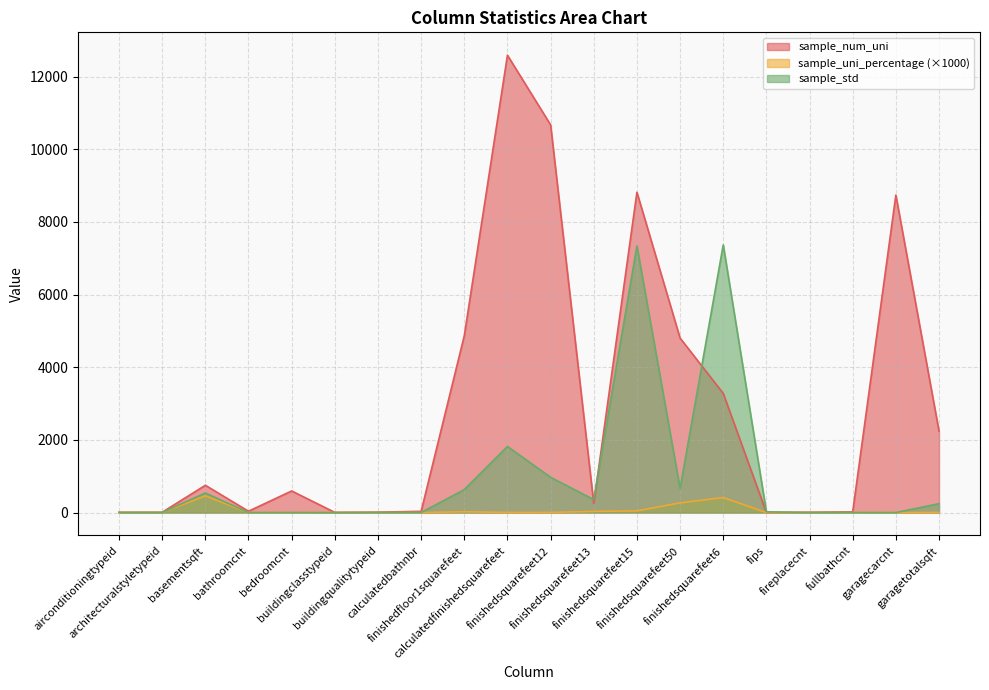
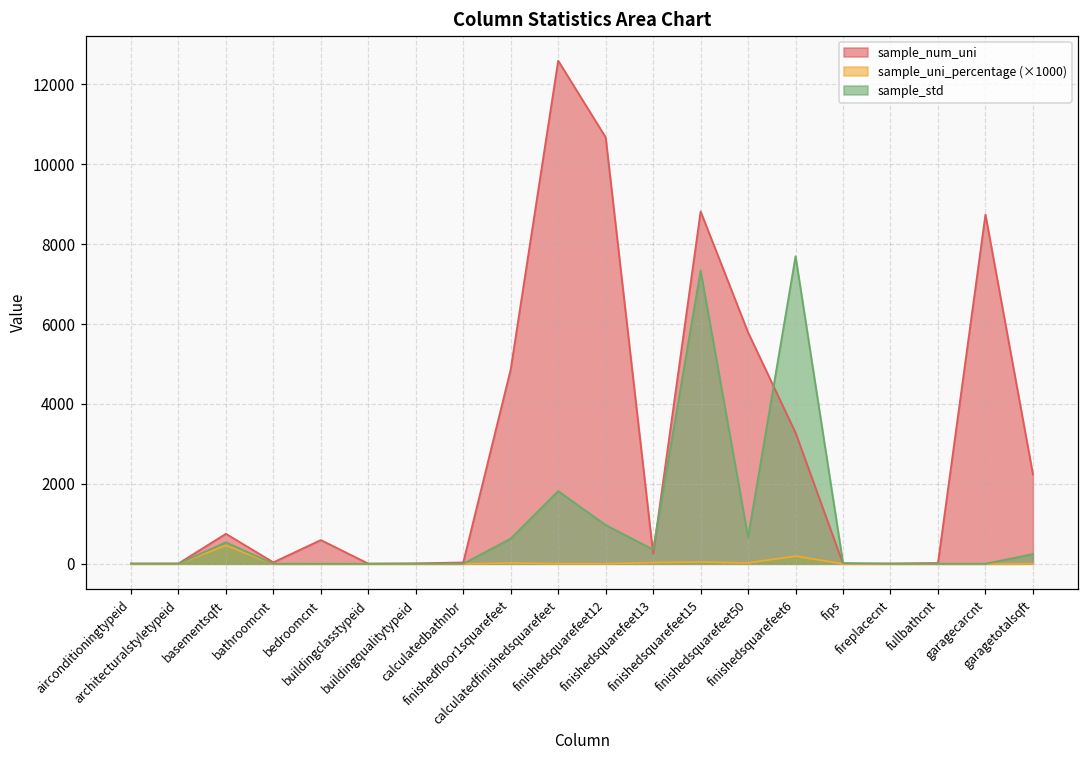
sample_num_uni, finishedsquarefeet50: 4800 -> 5800
sample_uni_percentage (×1000), finishedsquarefeet50: 300 -> 0
sample_uni_percentage (×1000), finishedsquarefeet6: 400 -> 200
sample_std, finishedsquarefeet6: 7400 -> 7700
